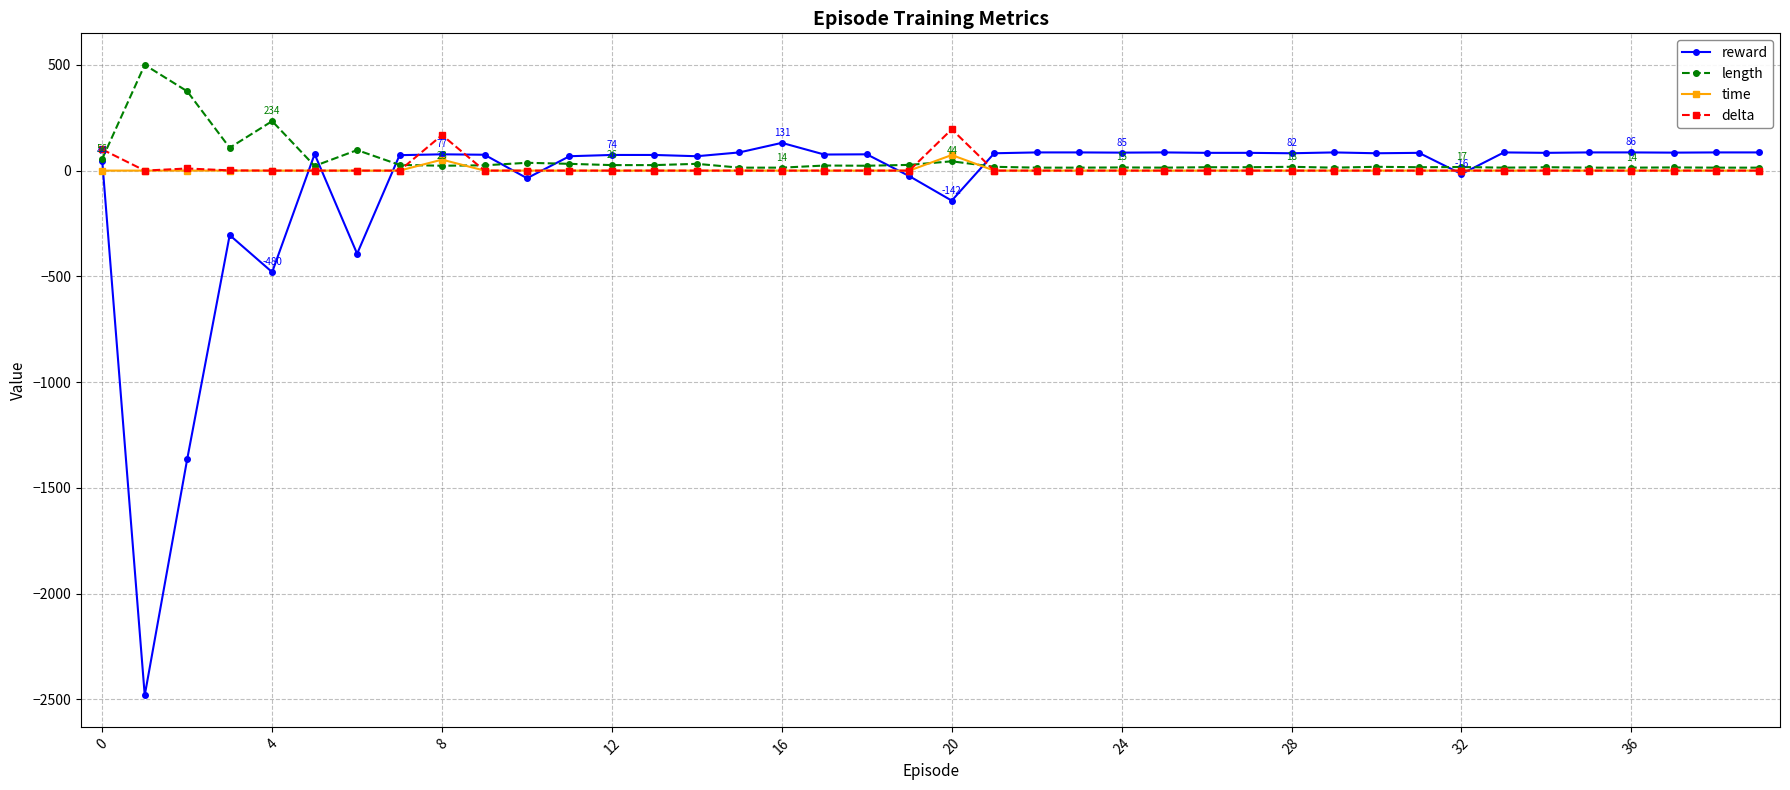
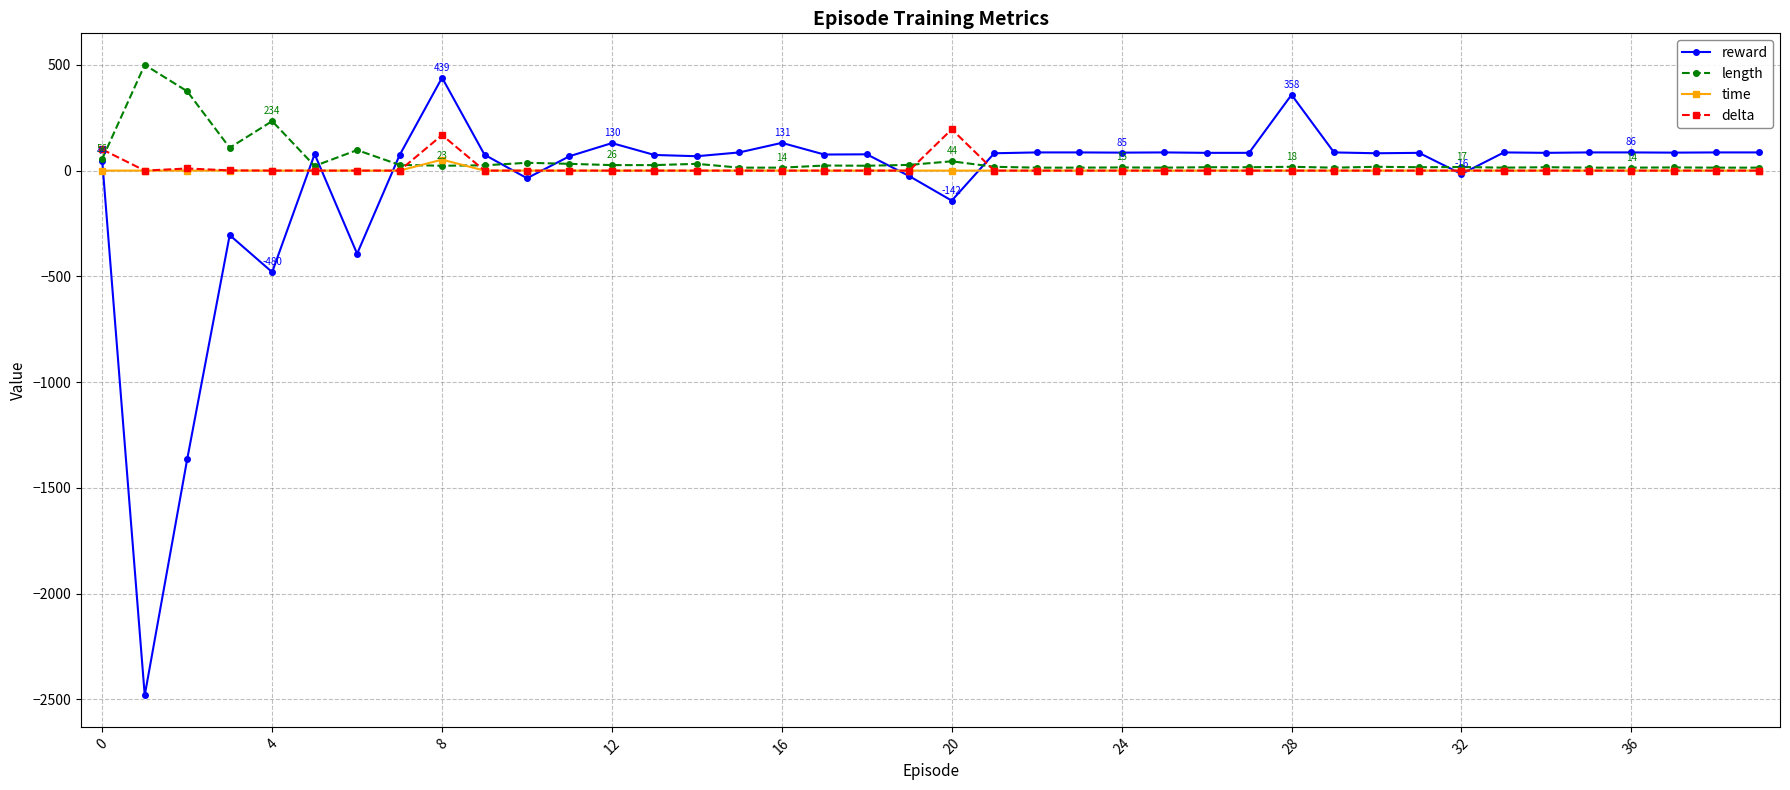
reward, 8: 77 -> 439
reward, 12: 74 -> 130
time, 20: 70 -> 0
reward, 28: 82 -> 358
